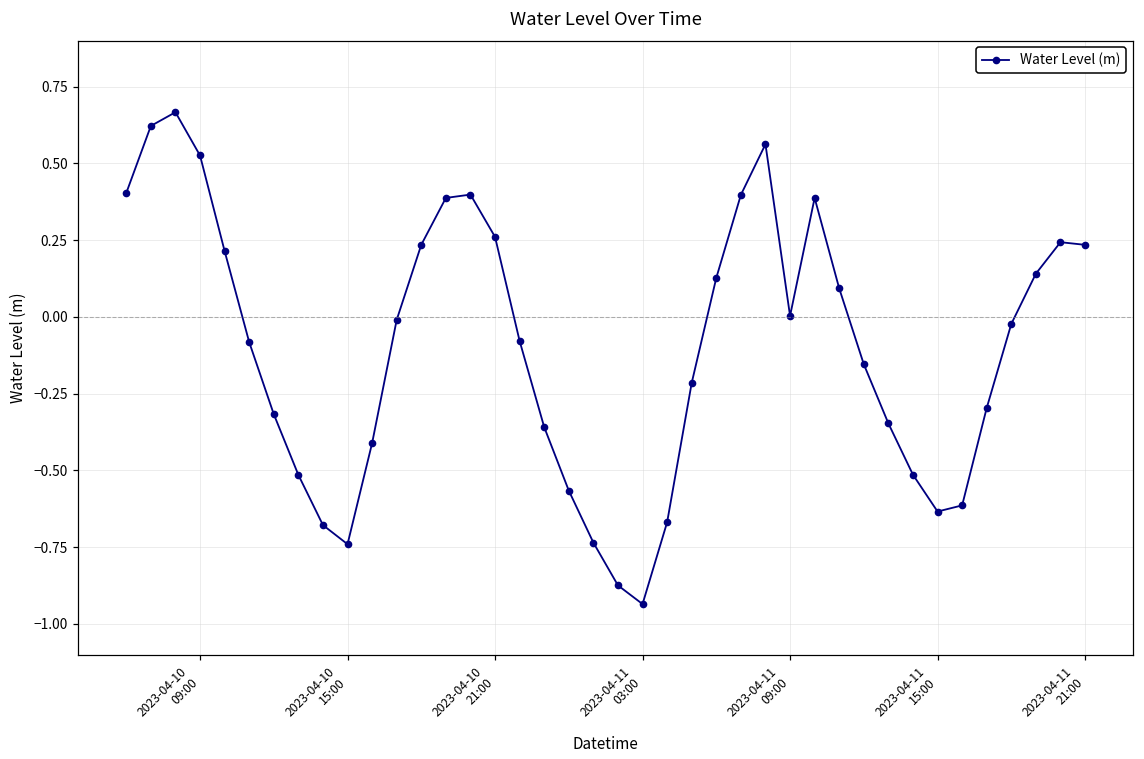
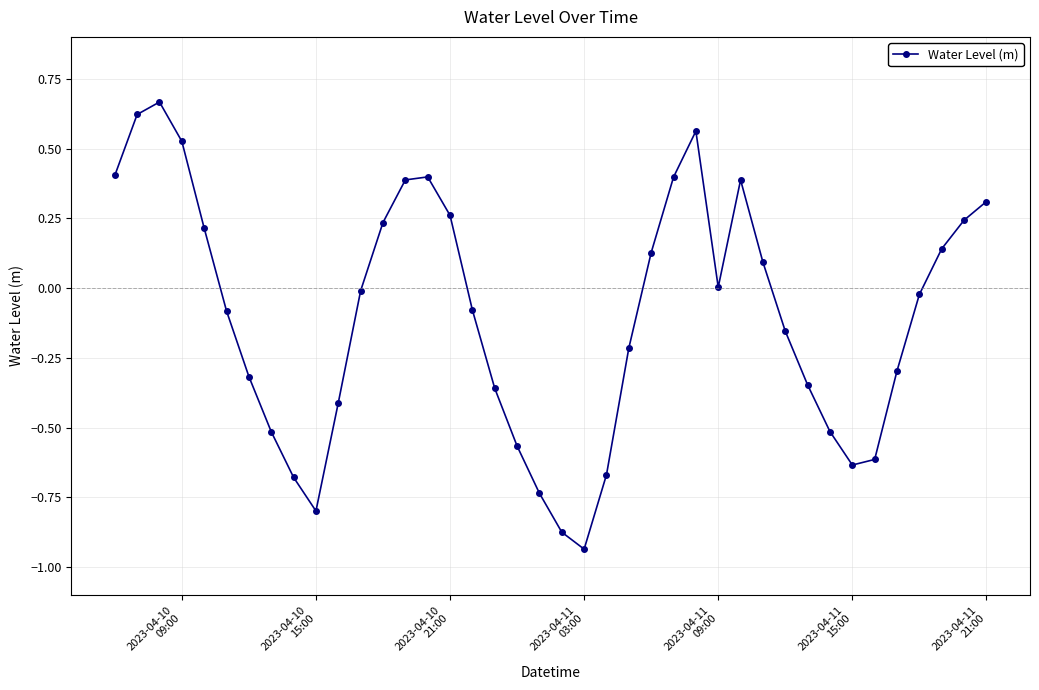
2023-04-10 15:00: -0.74 -> -0.80
2023-04-11 21:00: 0.23 -> 0.31
